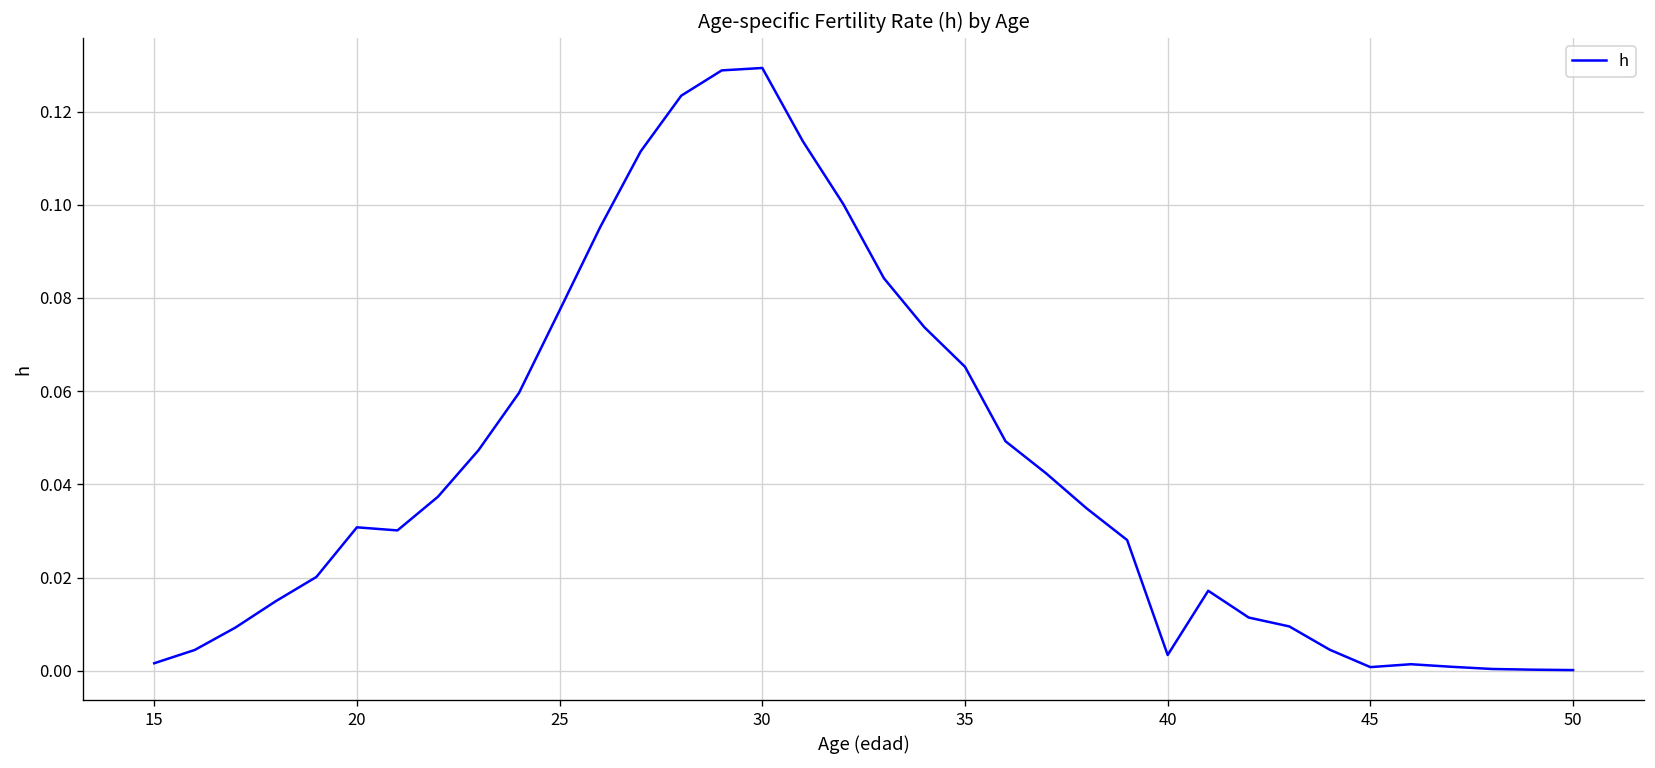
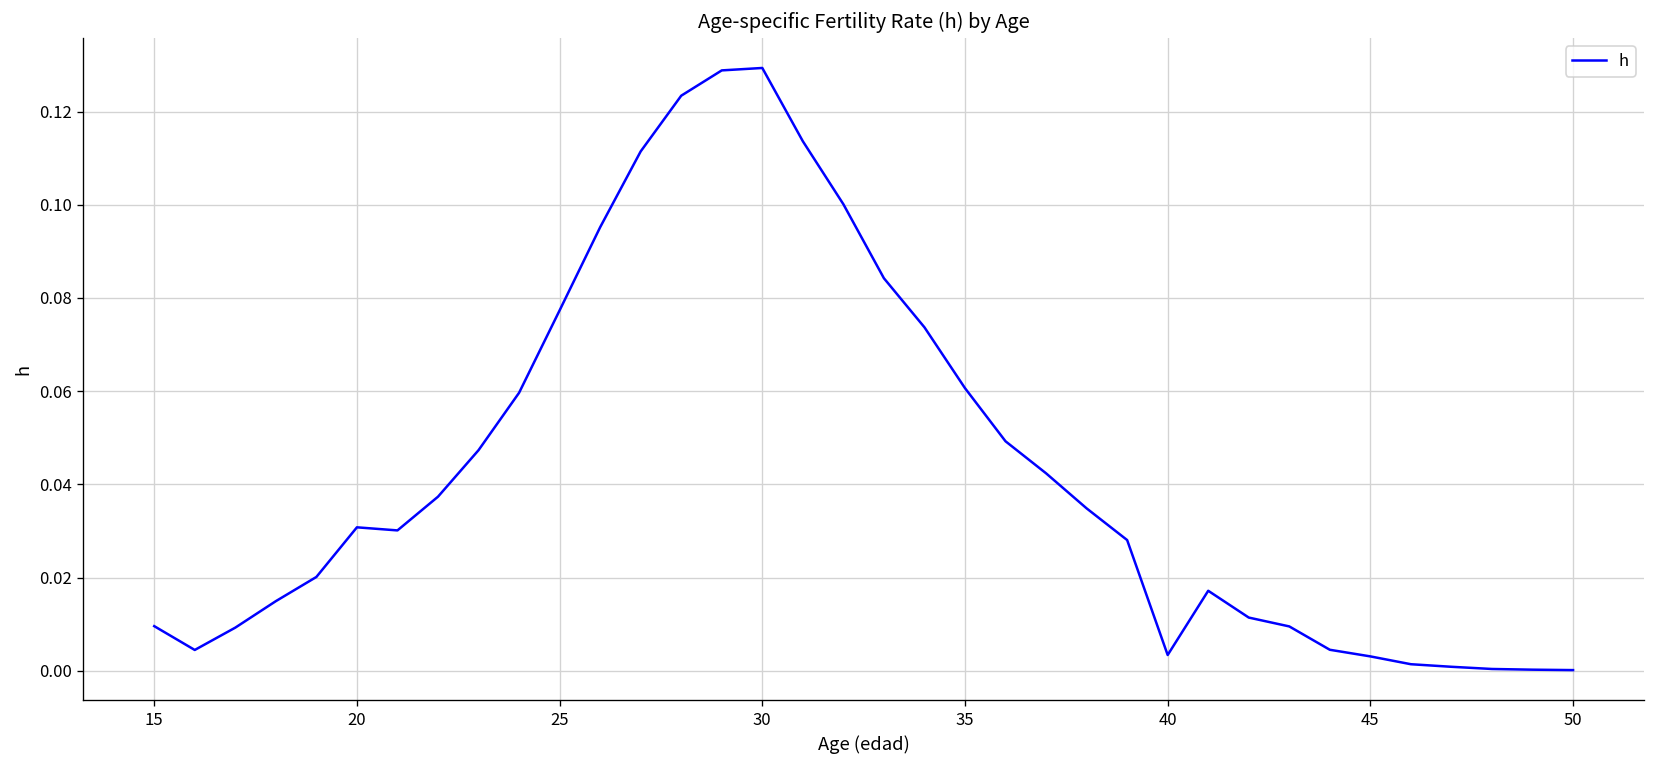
15: 0.002 -> 0.010
35: 0.065 -> 0.061
45: 0.001 -> 0.003
